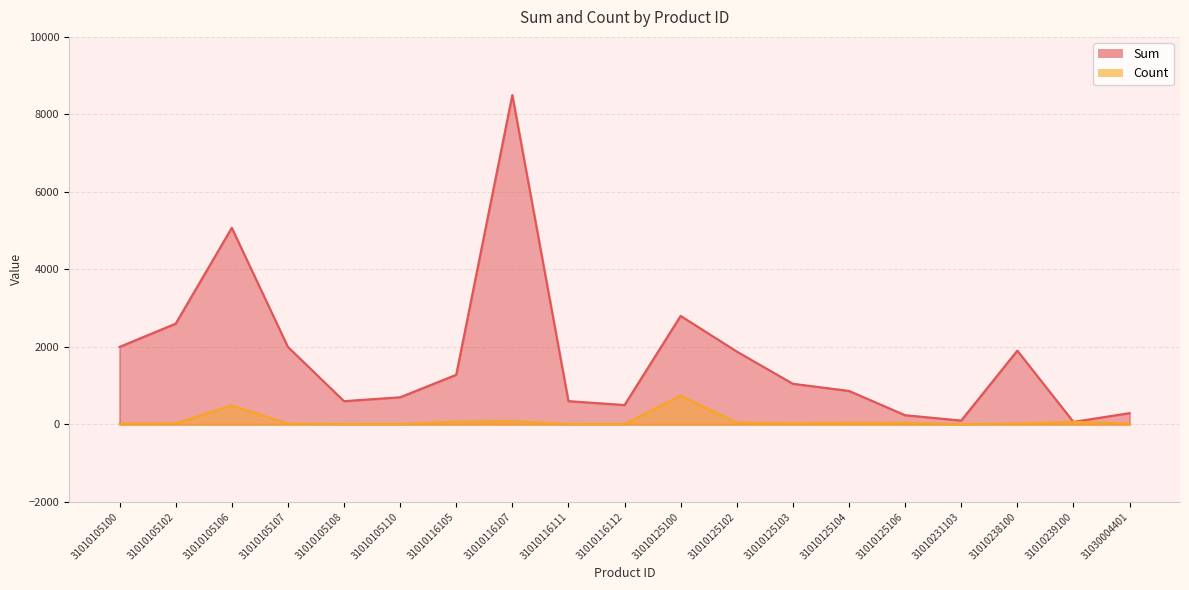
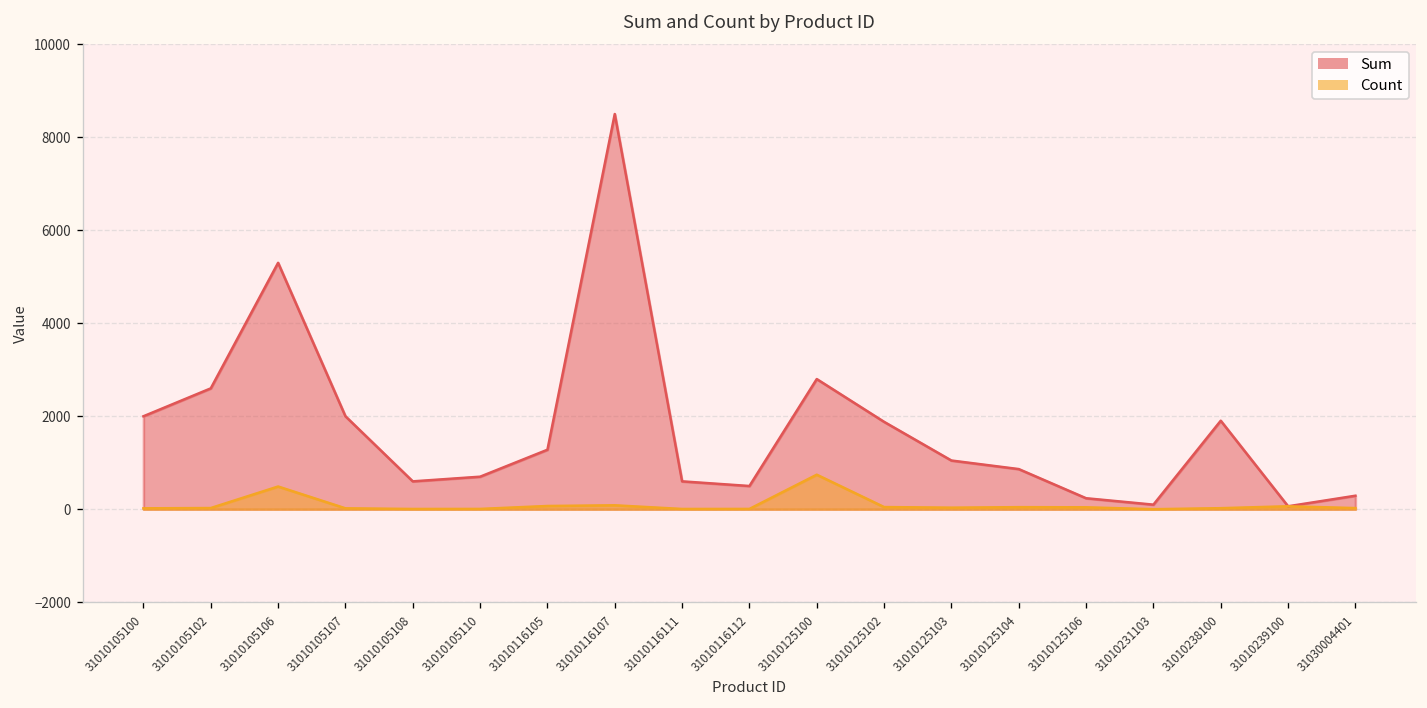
Sum, 31010105106: 5100 -> 5300
